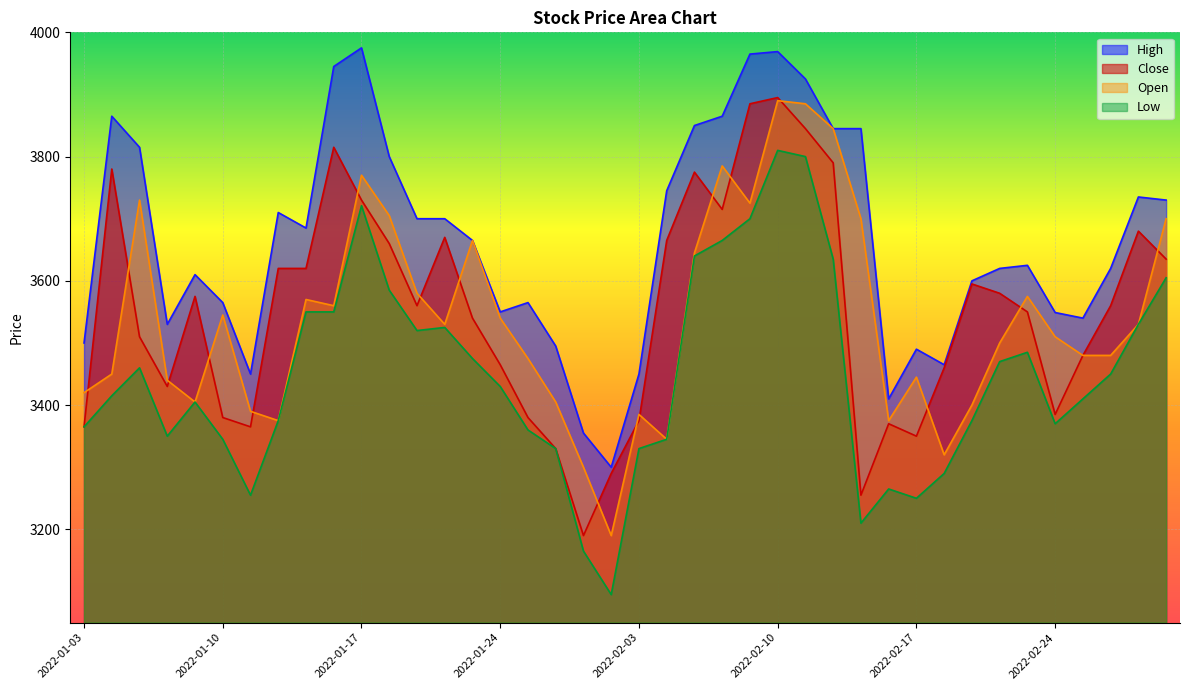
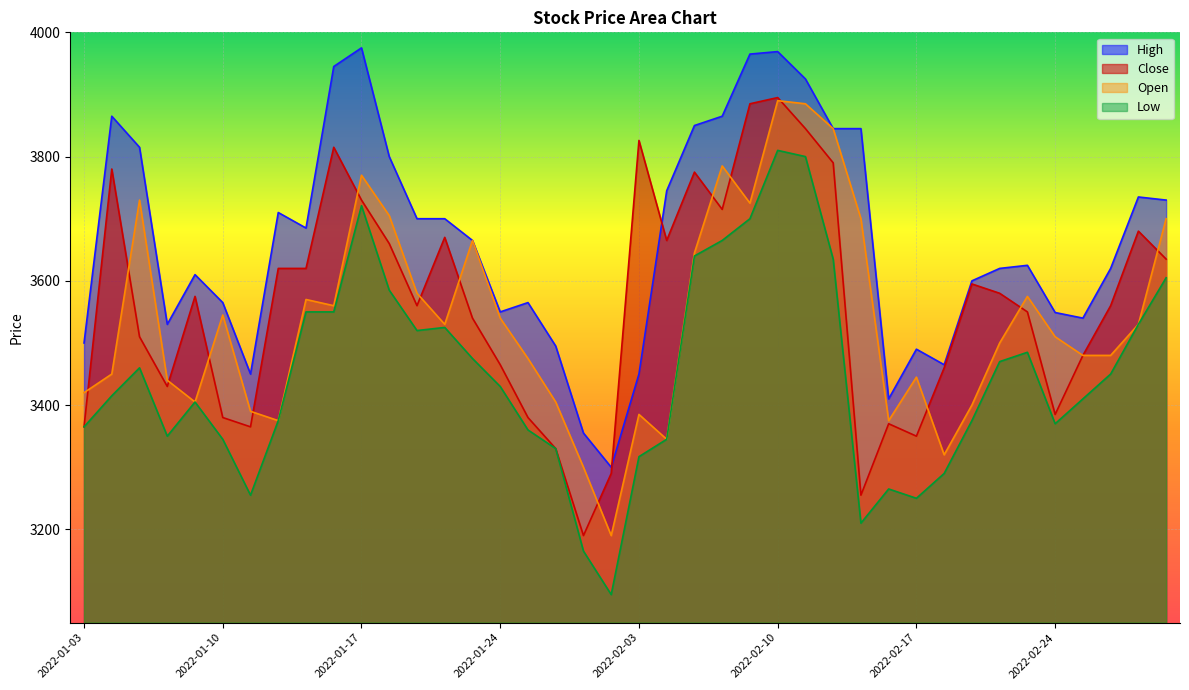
Close, 2022-02-03: 3380 -> 3830
Low, 2022-02-03: 3330 -> 3320
